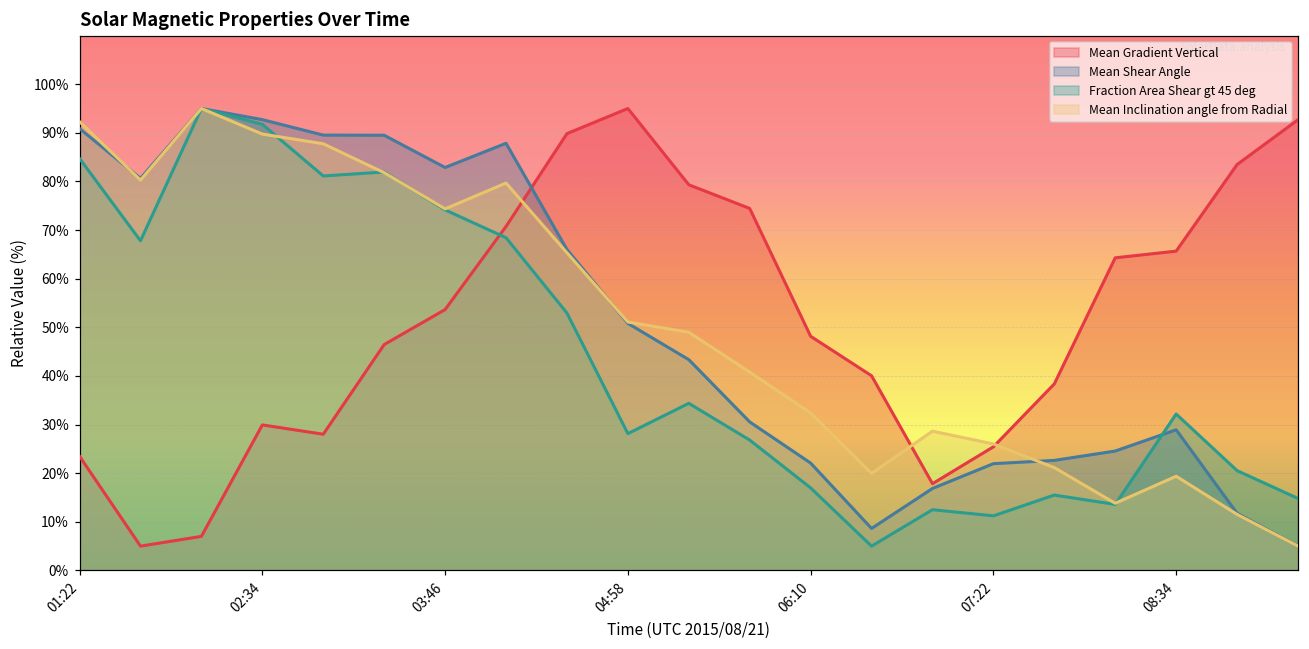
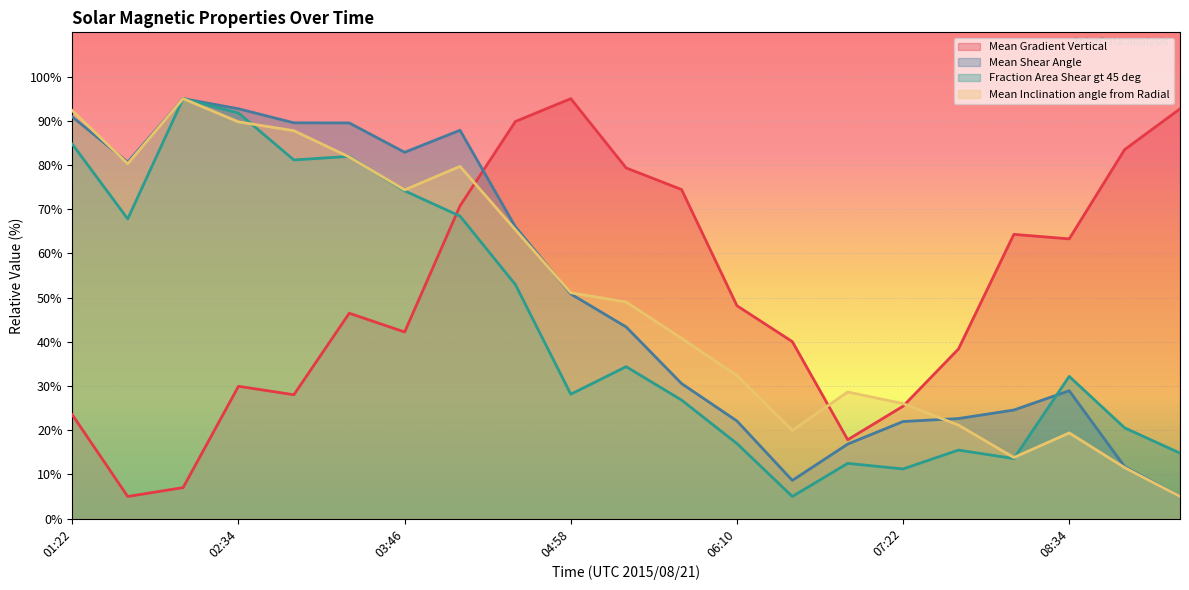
Mean Gradient Vertical, 03:46: 54% -> 42%
Mean Gradient Vertical, 08:34: 66% -> 63%
